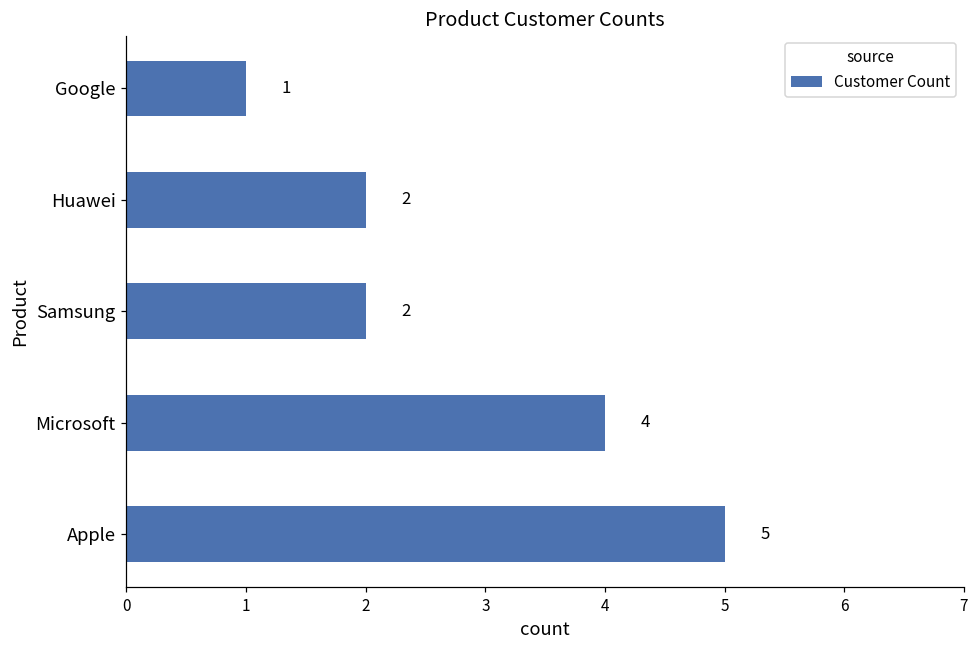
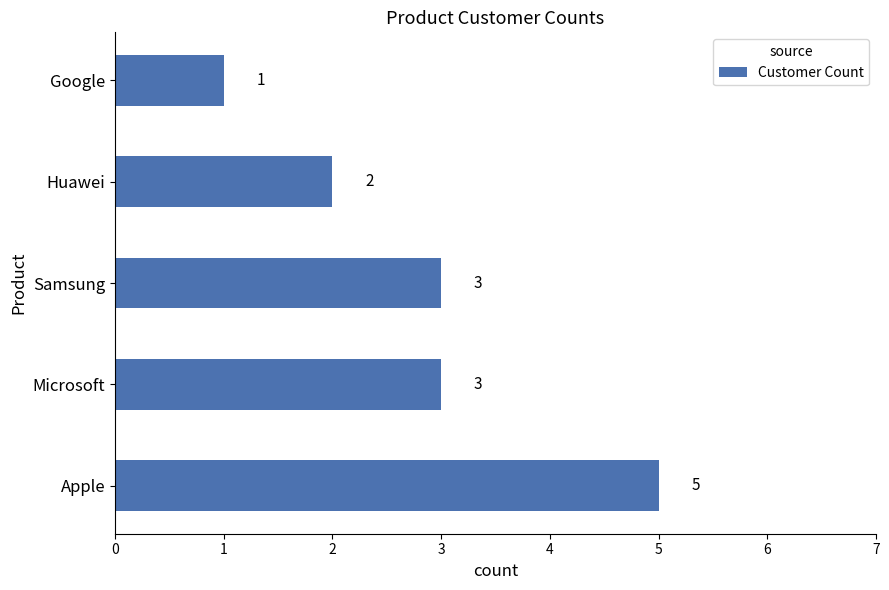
Samsung: 2 -> 3
Microsoft: 4 -> 3
